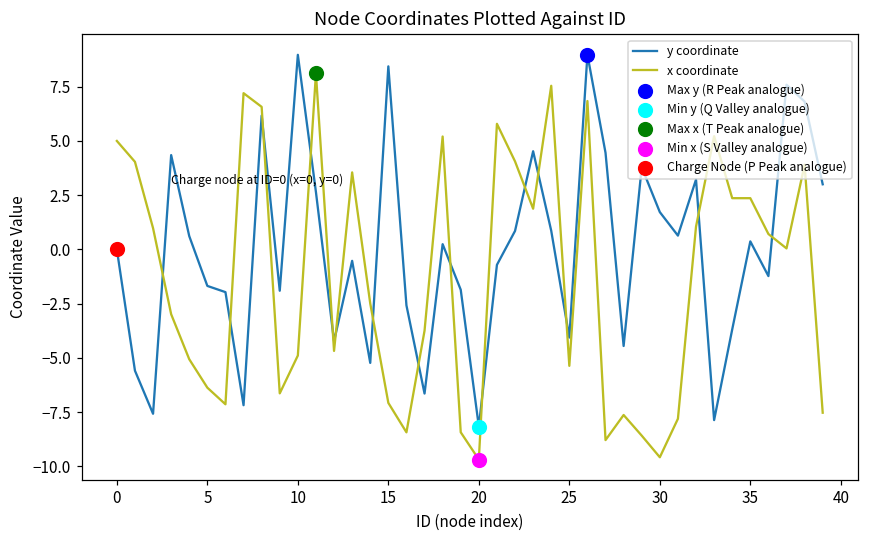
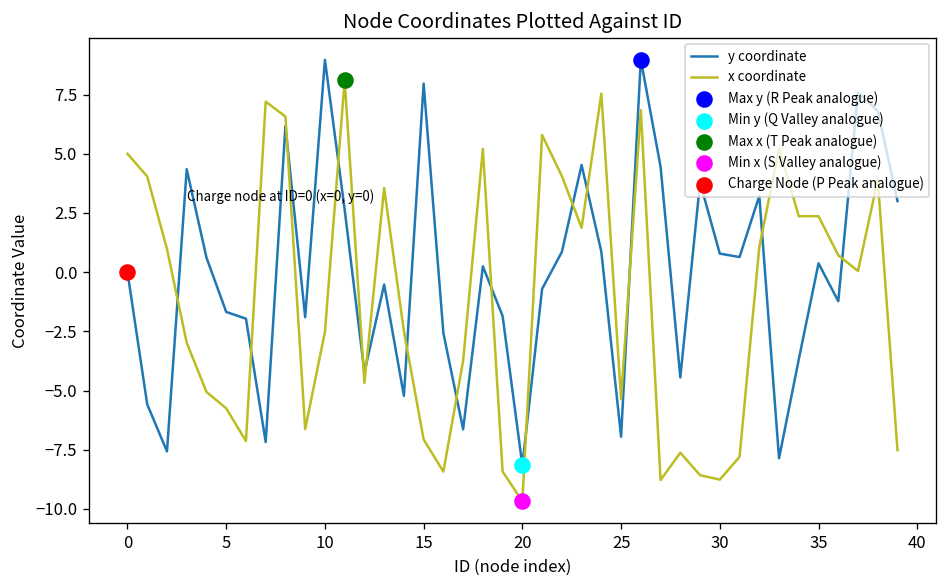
x coordinate, 5: -6.4 -> -5.8
x coordinate, 10: -4.9 -> -2.5
y coordinate, 15: 8.4 -> 8.0
y coordinate, 25: -4.1 -> -7.0
y coordinate, 30: 1.7 -> 0.8
x coordinate, 30: -9.6 -> -8.8
